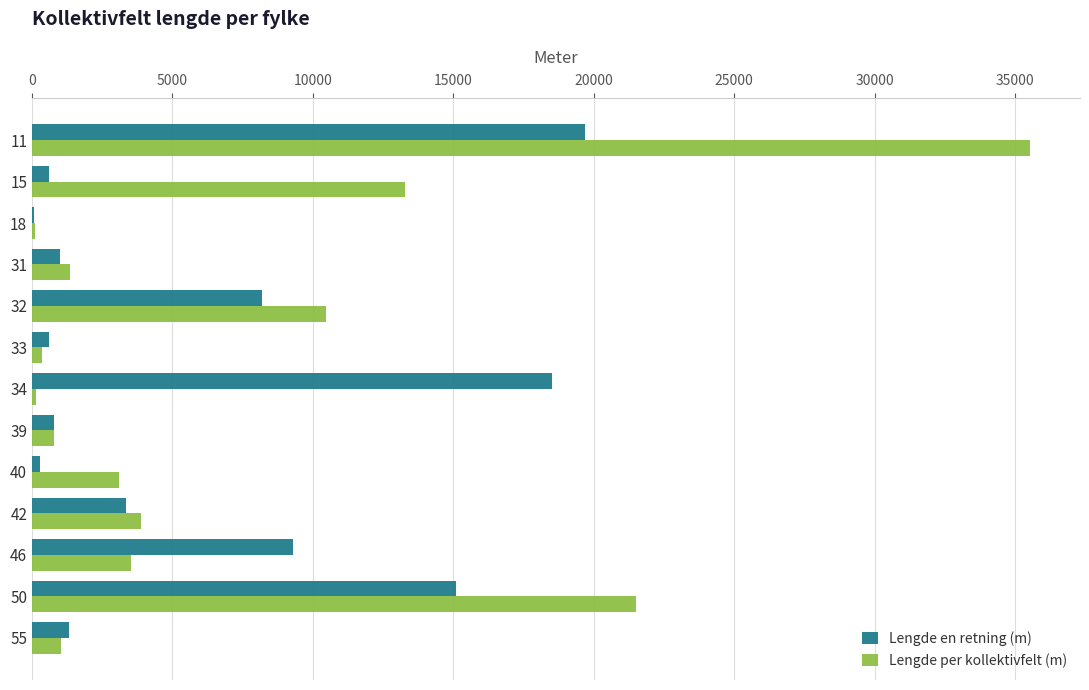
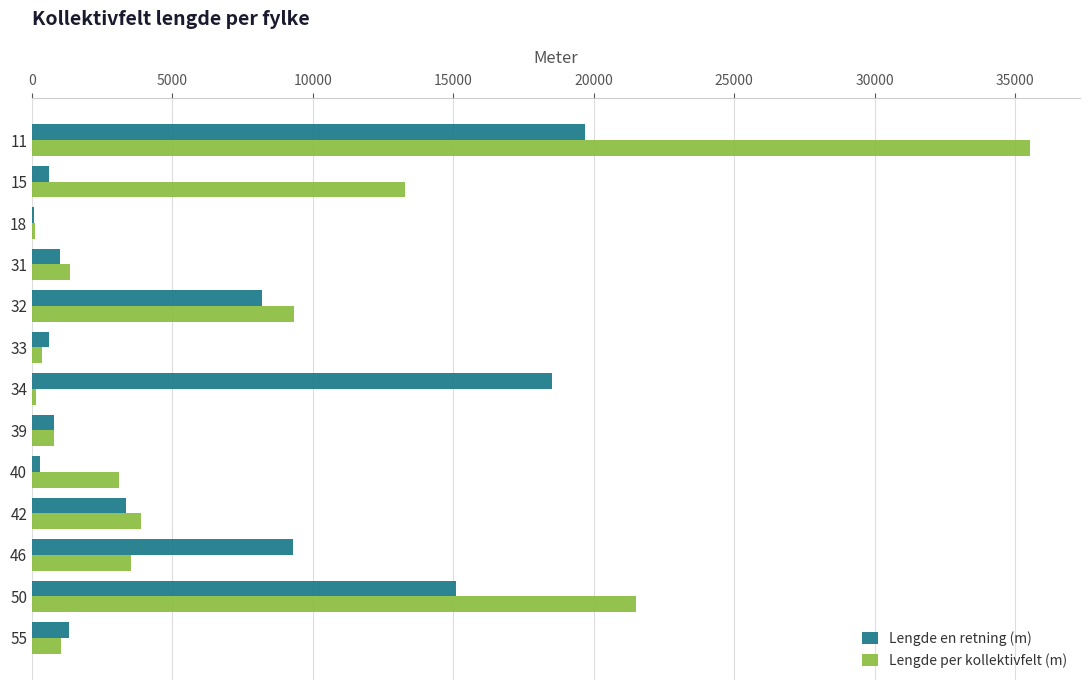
Lengde per kollektivfelt (m), 32: 10500 -> 9300
